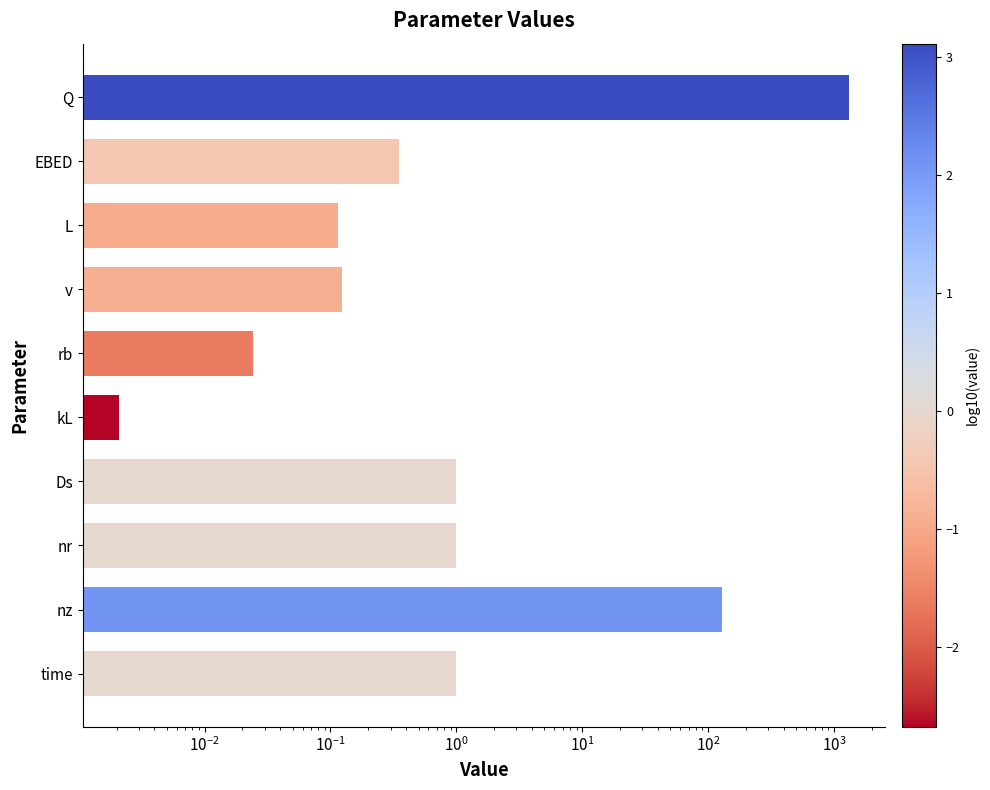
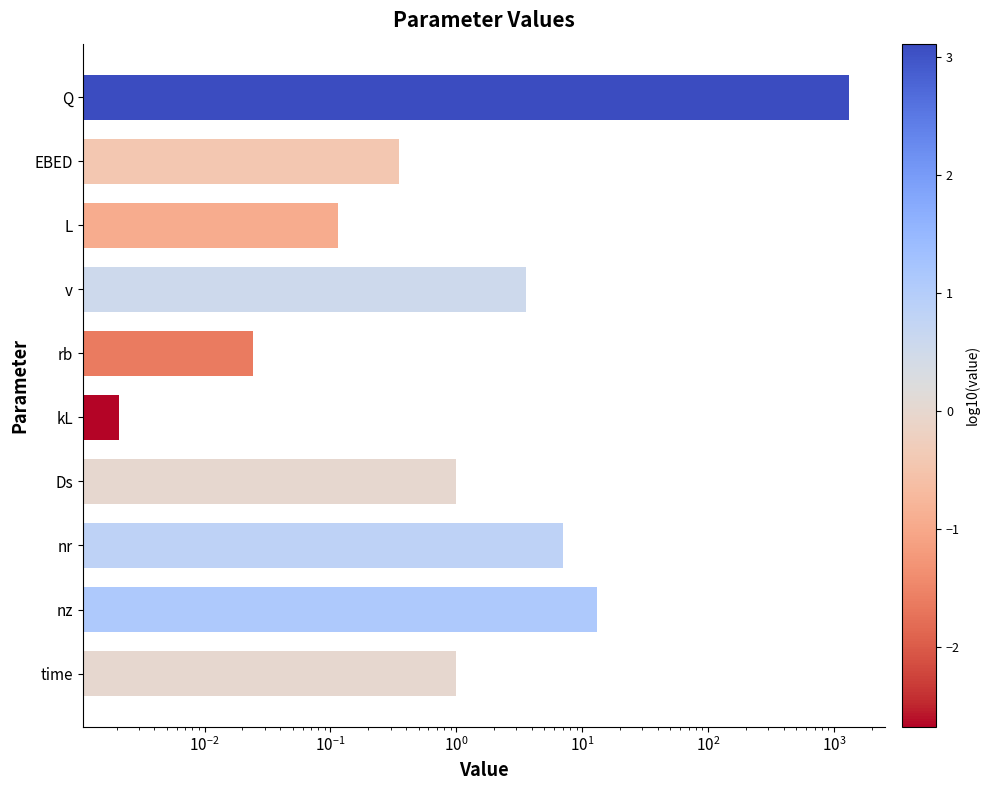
v: 0.12 -> 3.6
nr: 1 -> 7
nz: 130 -> 13
